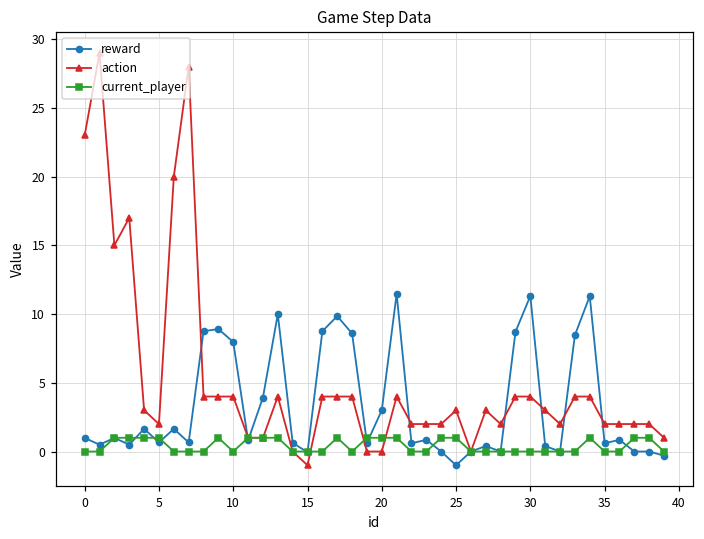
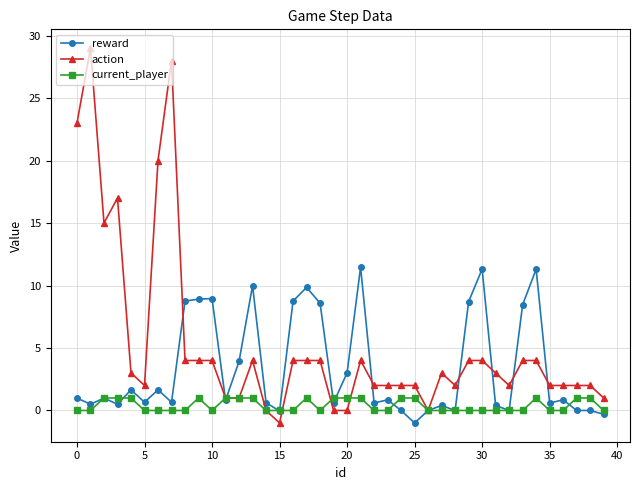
current_player, 5: 1 -> 0
reward, 10: 8.0 -> 9.0
action, 25: 3 -> 2
